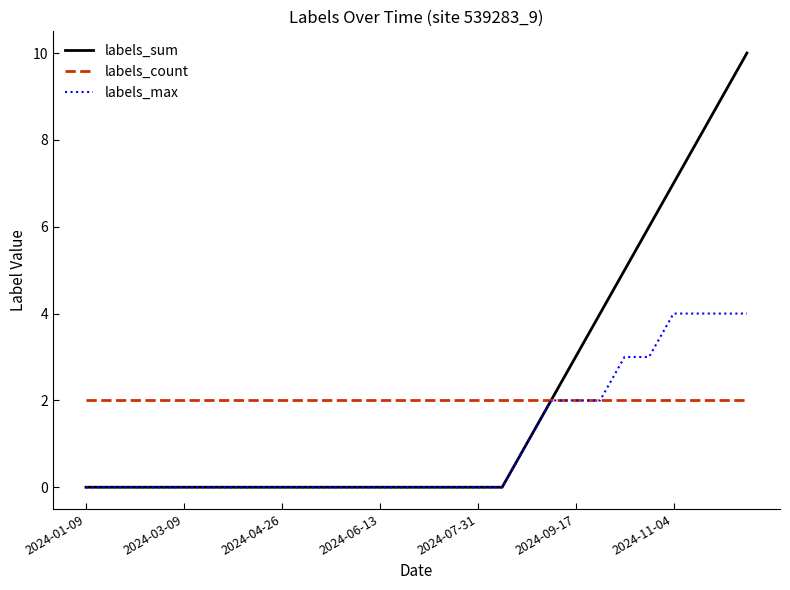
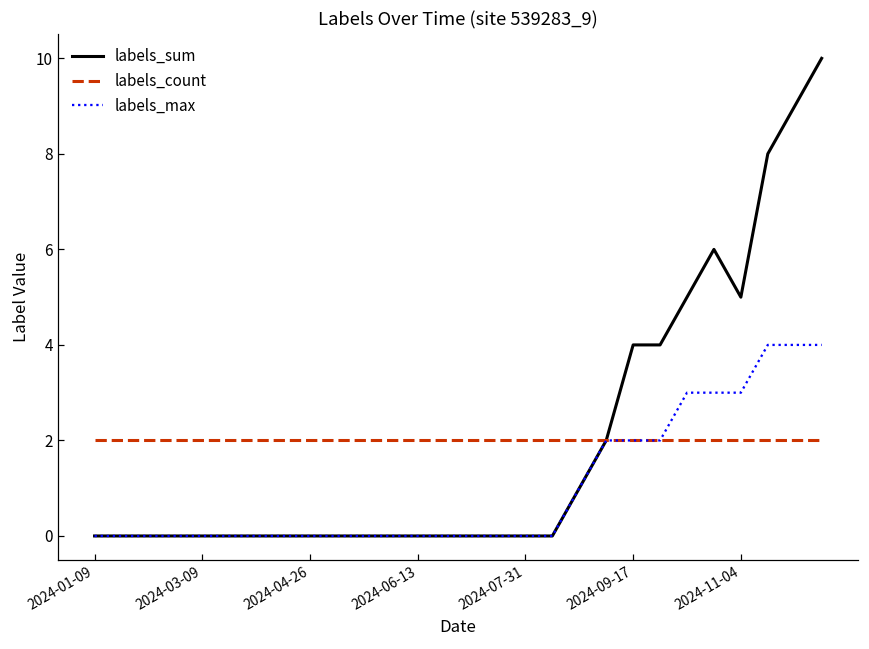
labels_sum, 2024-09-17: 3 -> 4
labels_sum, 2024-11-04: 7 -> 5
labels_max, 2024-11-04: 4 -> 3
